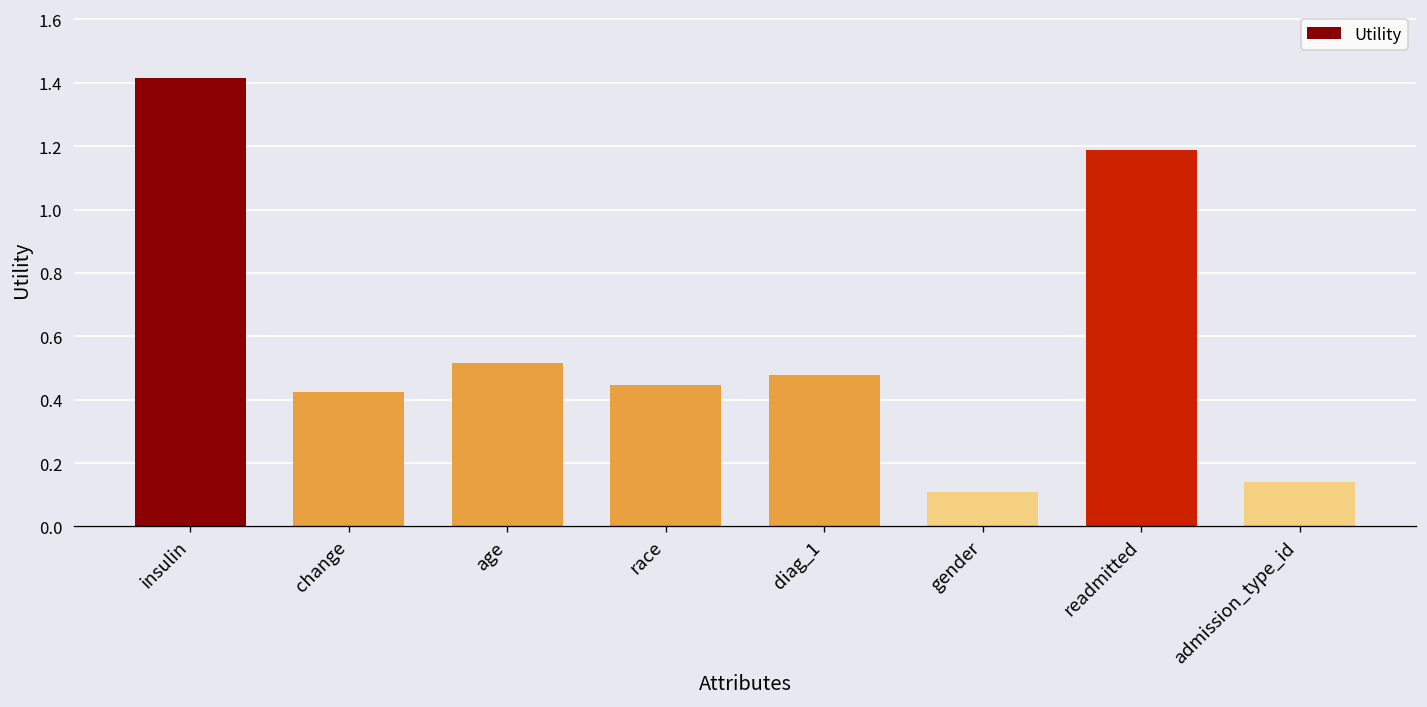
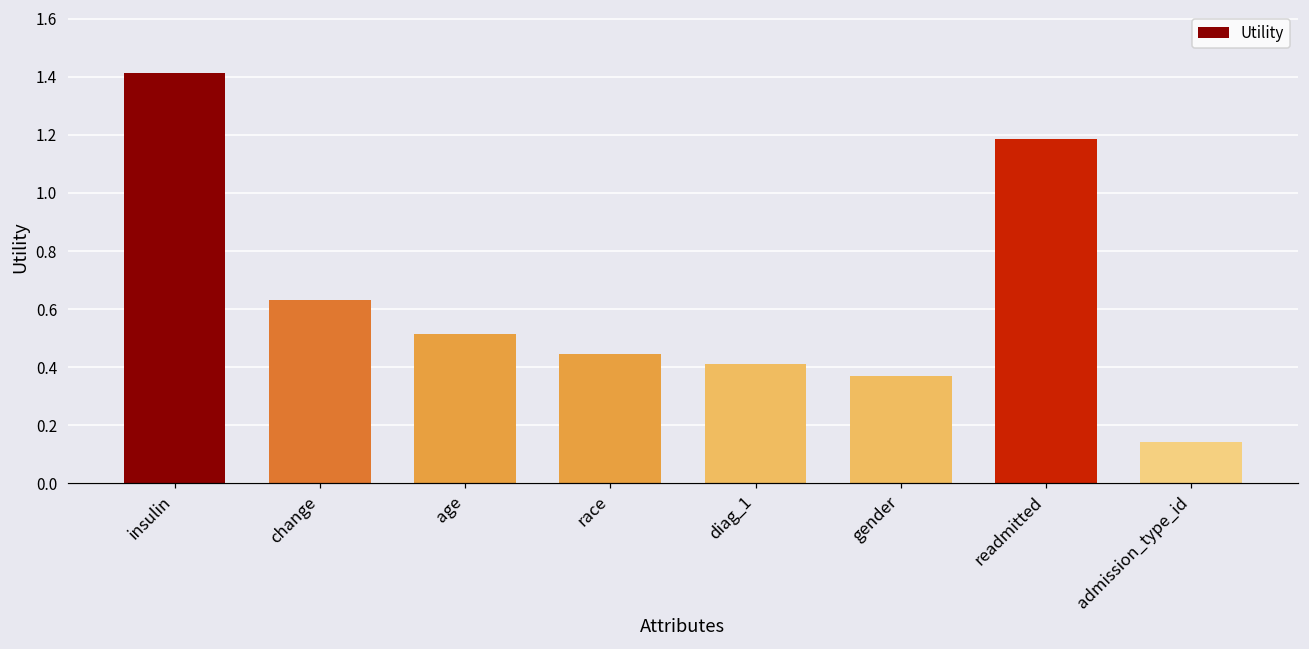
change: 0.43 -> 0.63
diag_1: 0.48 -> 0.41
gender: 0.11 -> 0.37
